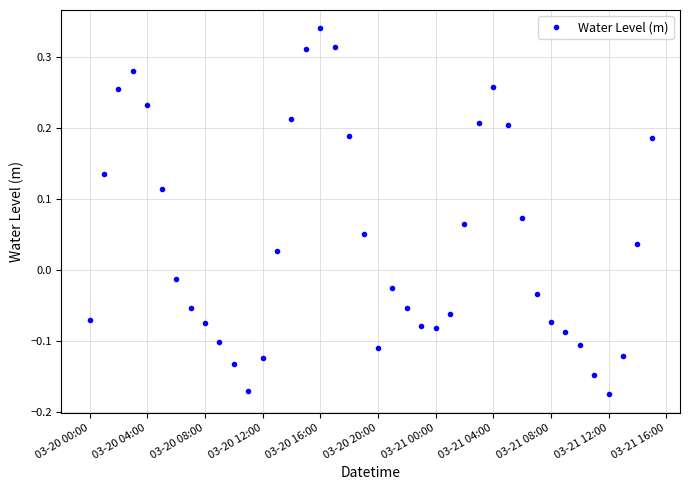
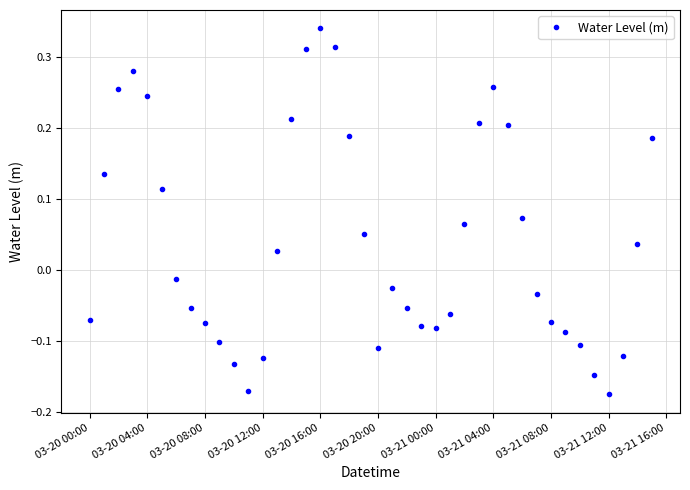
03-20 04:00: 0.23 -> 0.24
